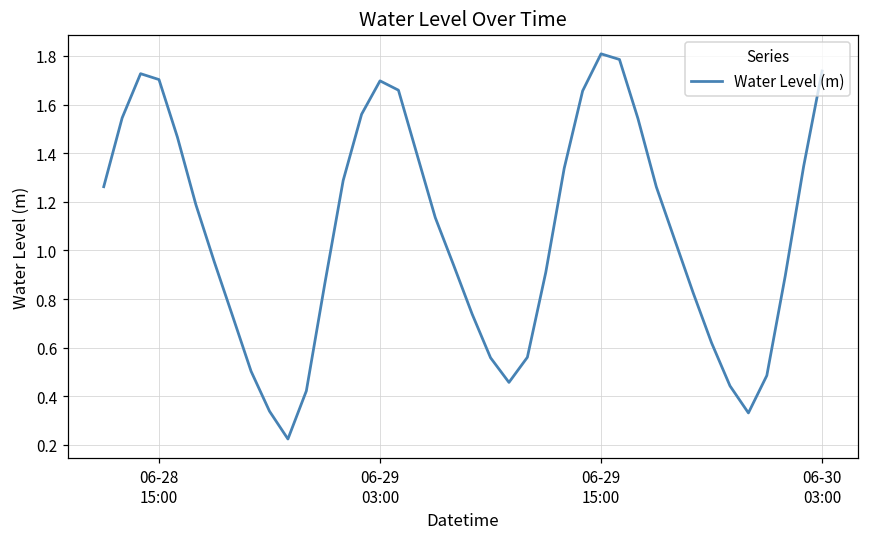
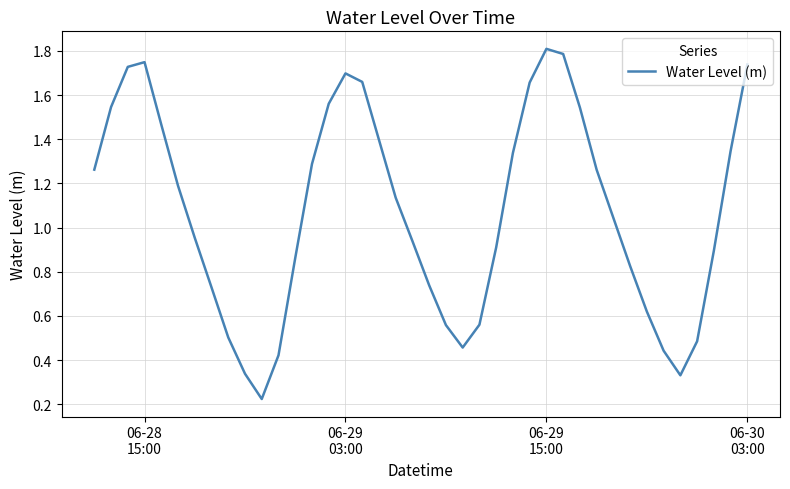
06-28 15:00: 1.70 -> 1.75
